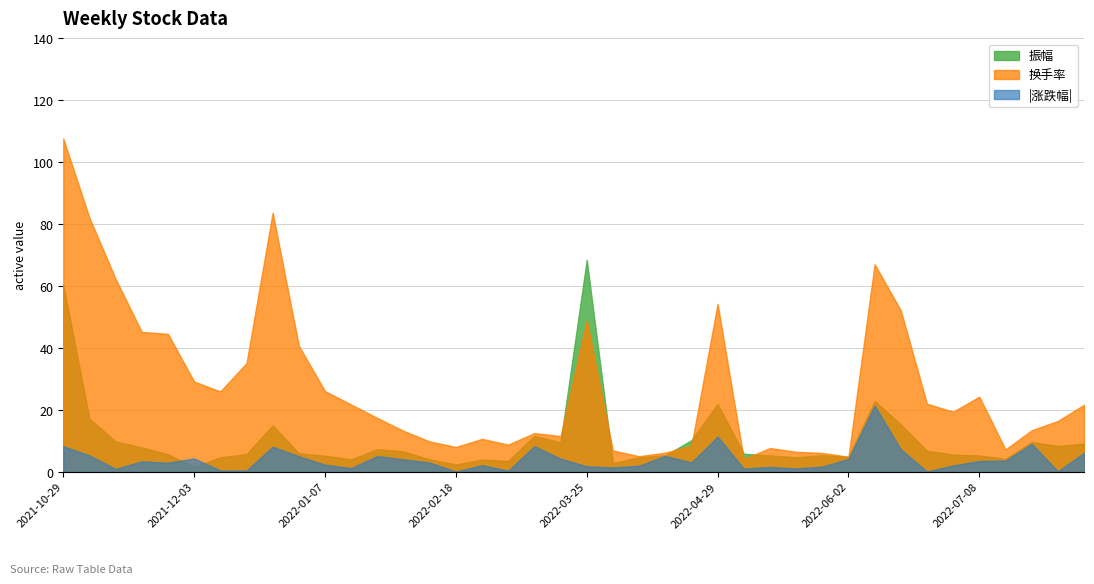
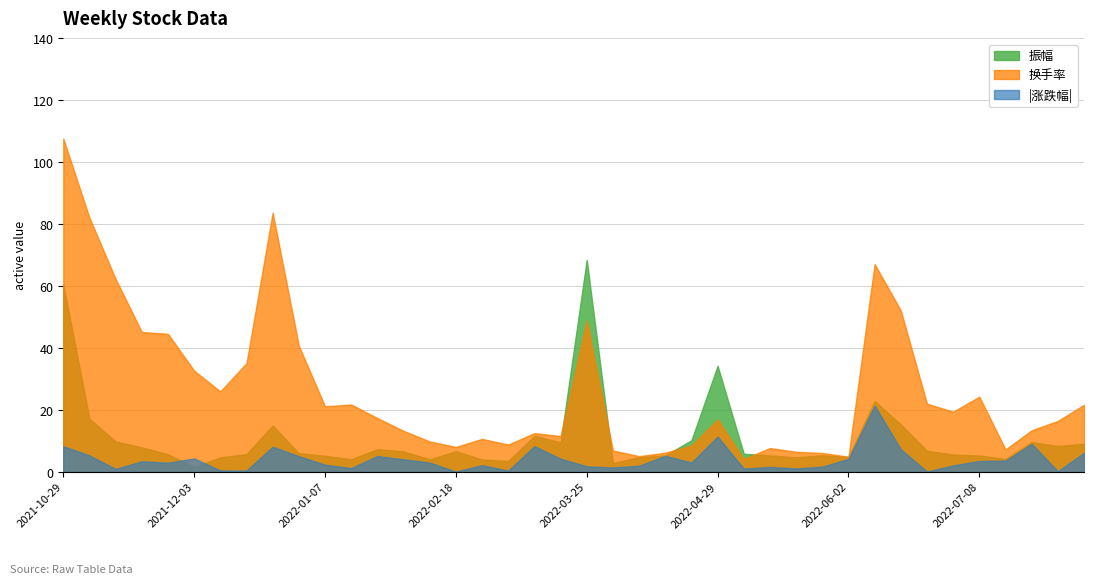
换手率, 2021-12-03: 29 -> 33
换手率, 2022-01-07: 26 -> 21
振幅, 2022-02-18: 2 -> 7
振幅, 2022-04-29: 22 -> 34
换手率, 2022-04-29: 54 -> 17
